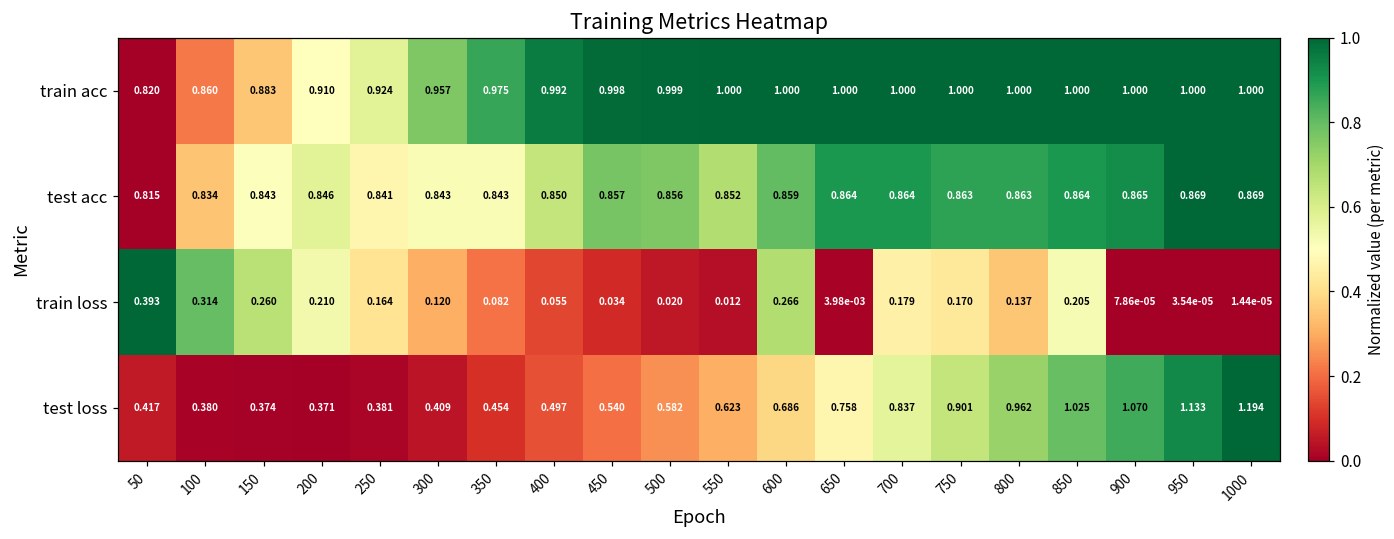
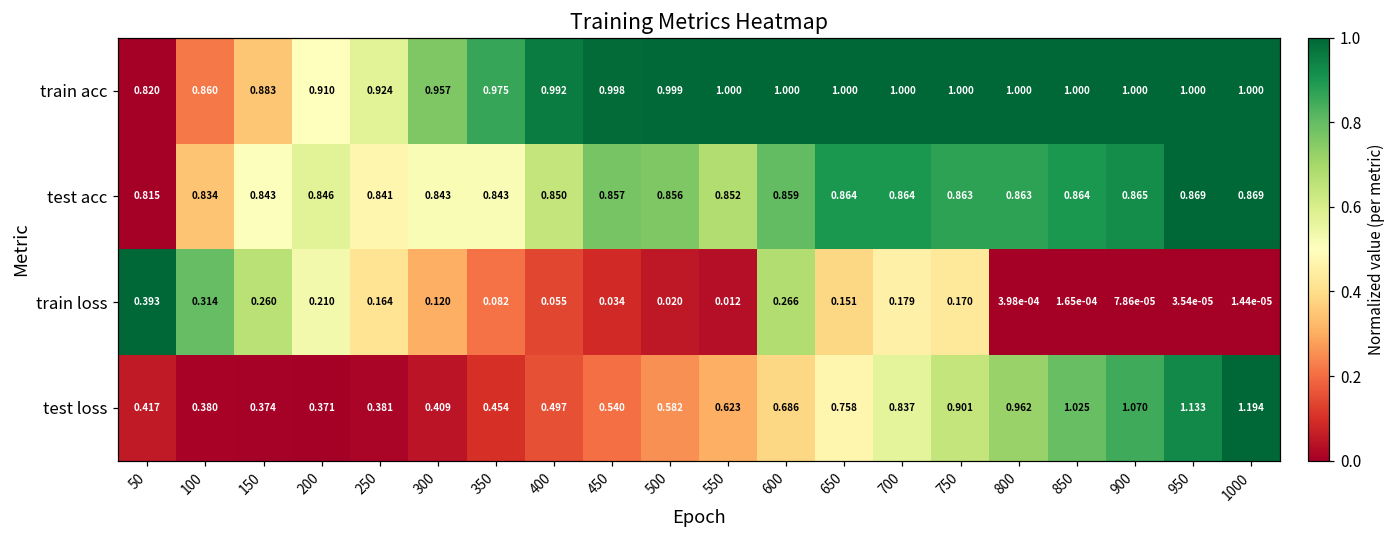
train loss, 650: 3.98e-03 -> 0.151
train loss, 800: 0.137 -> 3.98e-04
train loss, 850: 0.205 -> 1.65e-04
